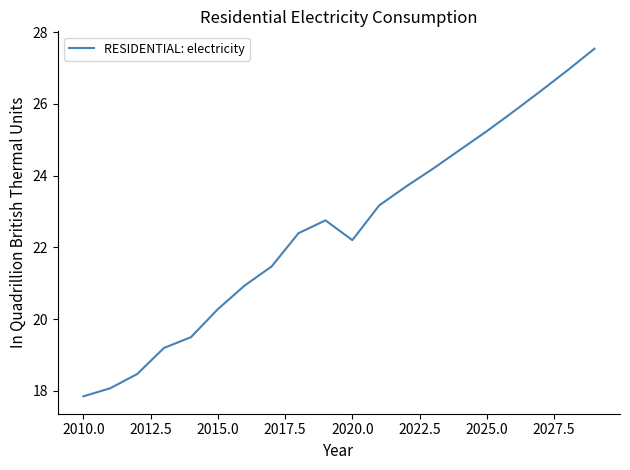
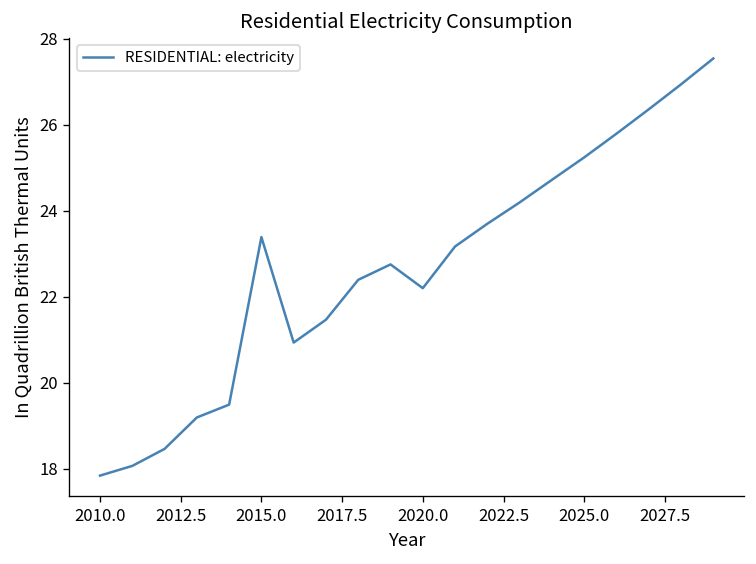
2015.0: 20.3 -> 23.4
